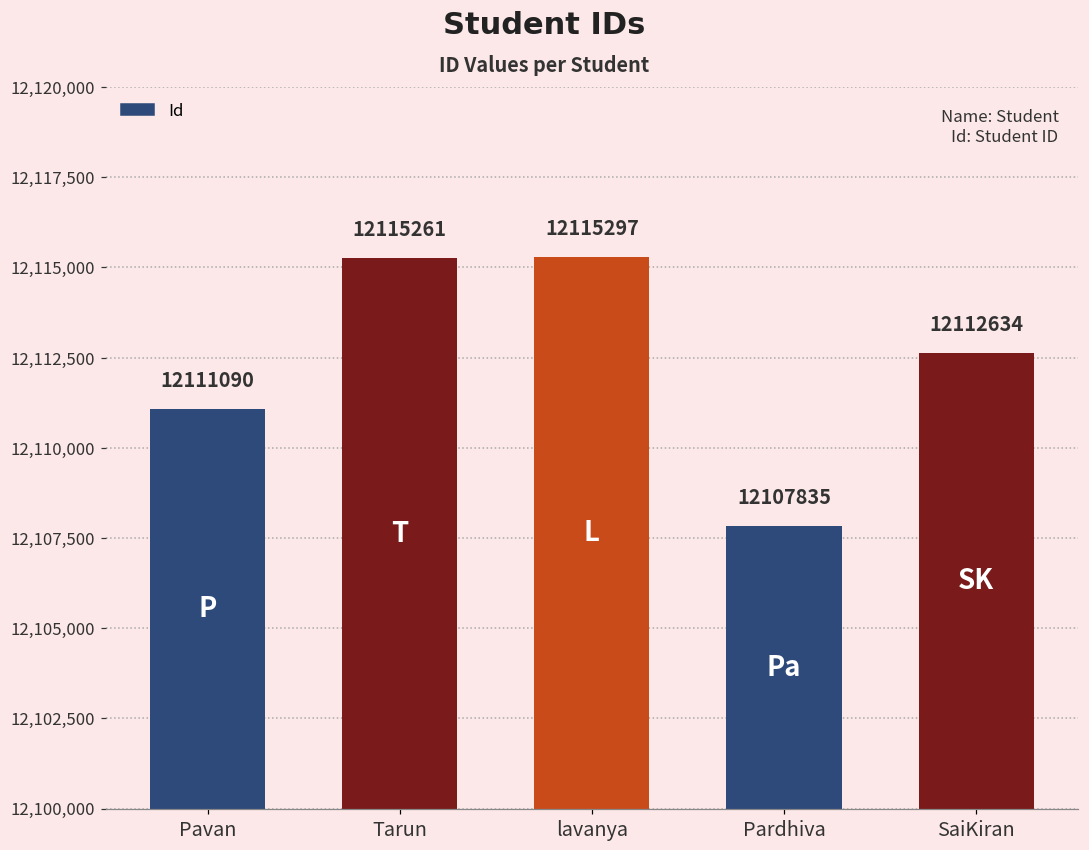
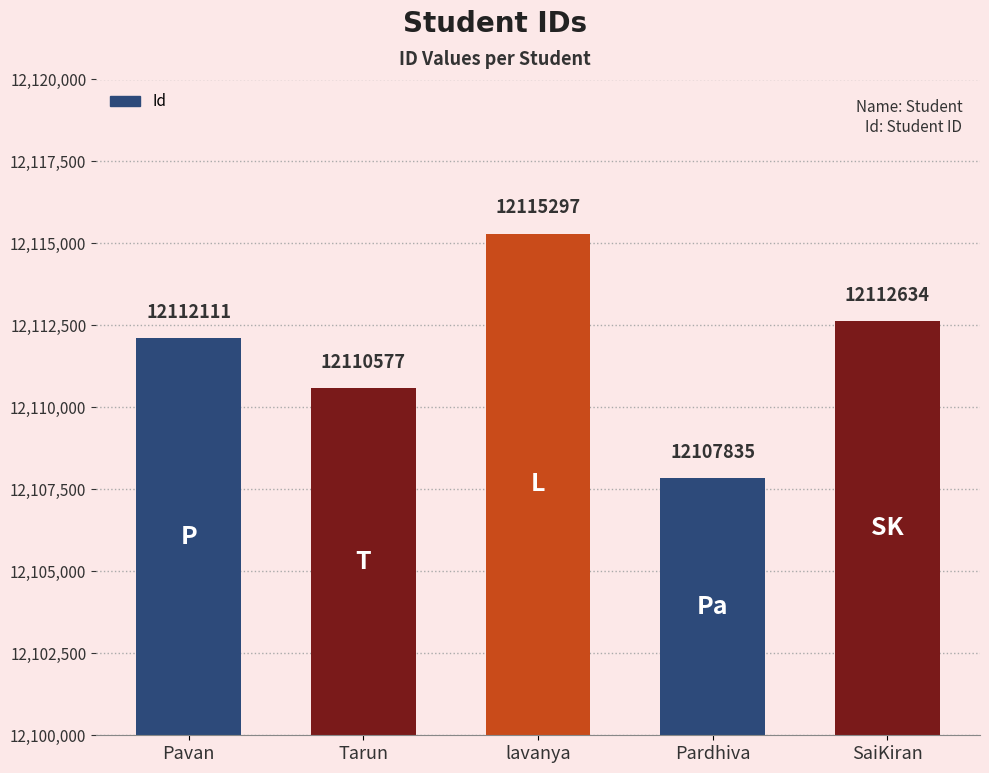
Pavan: 12111090 -> 12112111
Tarun: 12115261 -> 12110577
